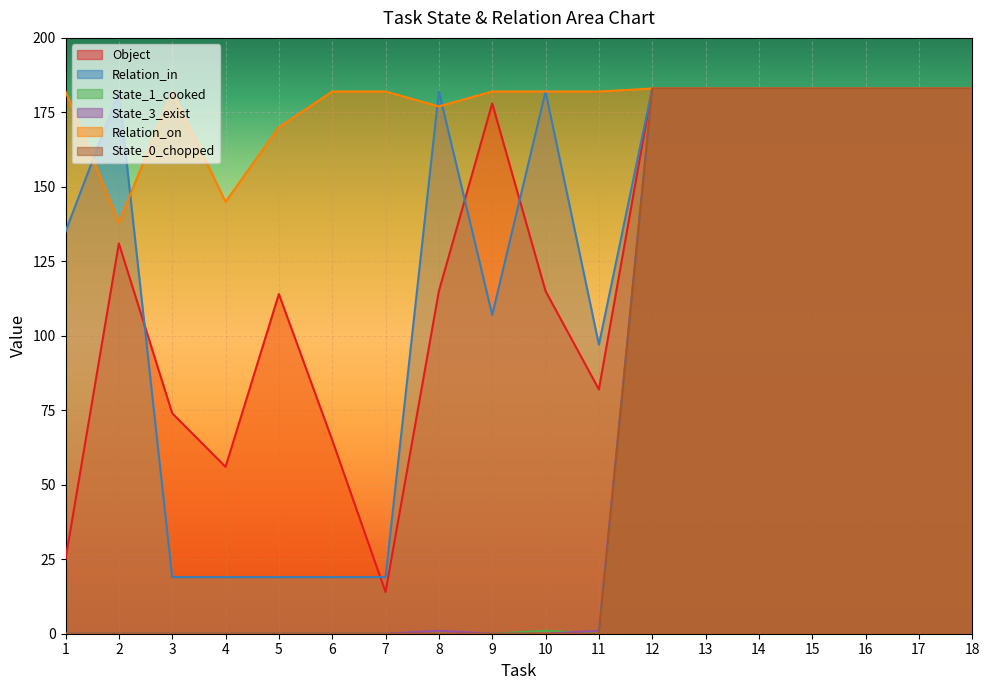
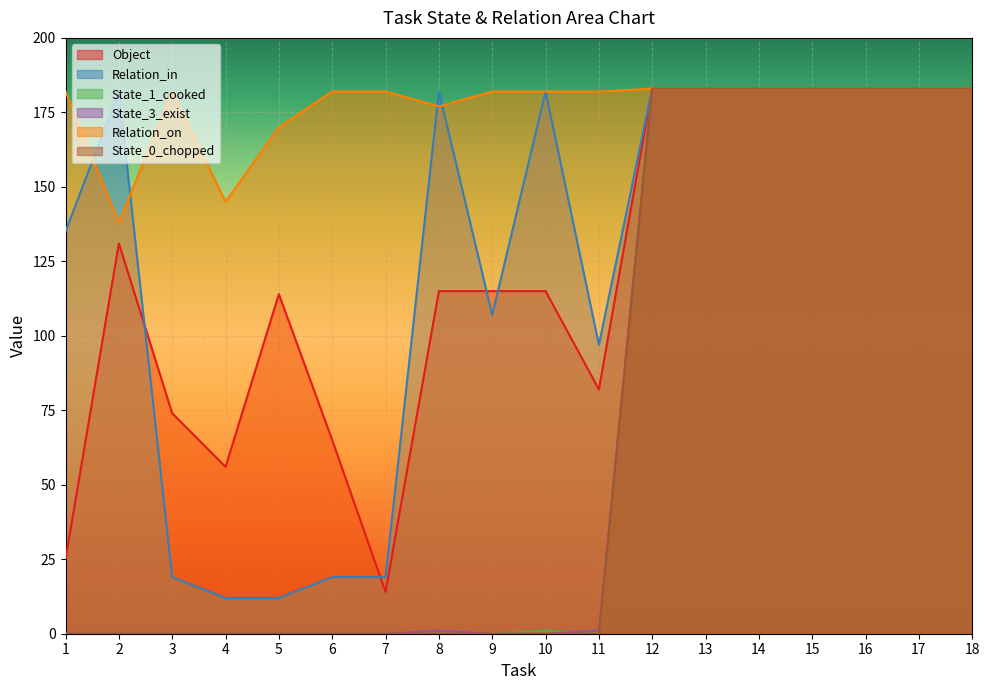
Relation_in, 4: 19 -> 12
Relation_in, 5: 19 -> 12
Object, 9: 178 -> 115
